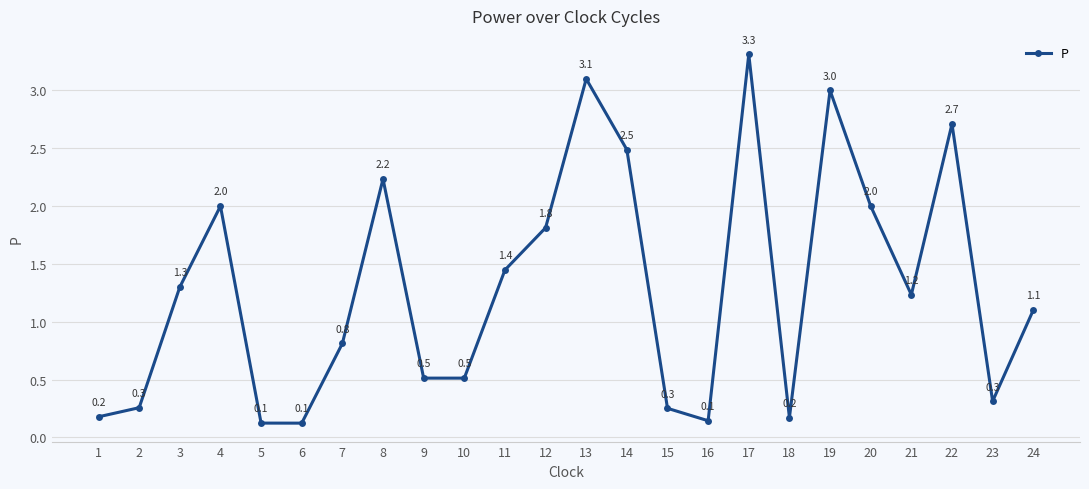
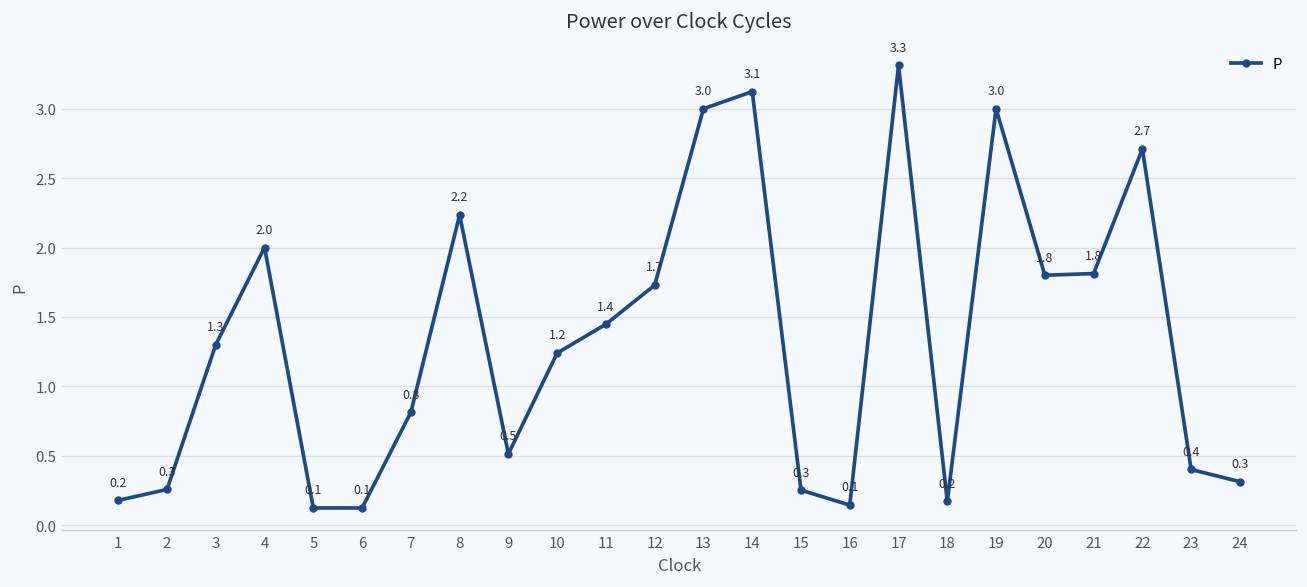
10: 0.5 -> 1.2
12: 1.8 -> 1.7
13: 3.1 -> 3.0
14: 2.5 -> 3.1
20: 2.0 -> 1.8
21: 1.2 -> 1.8
23: 0.3 -> 0.4
24: 1.1 -> 0.3
